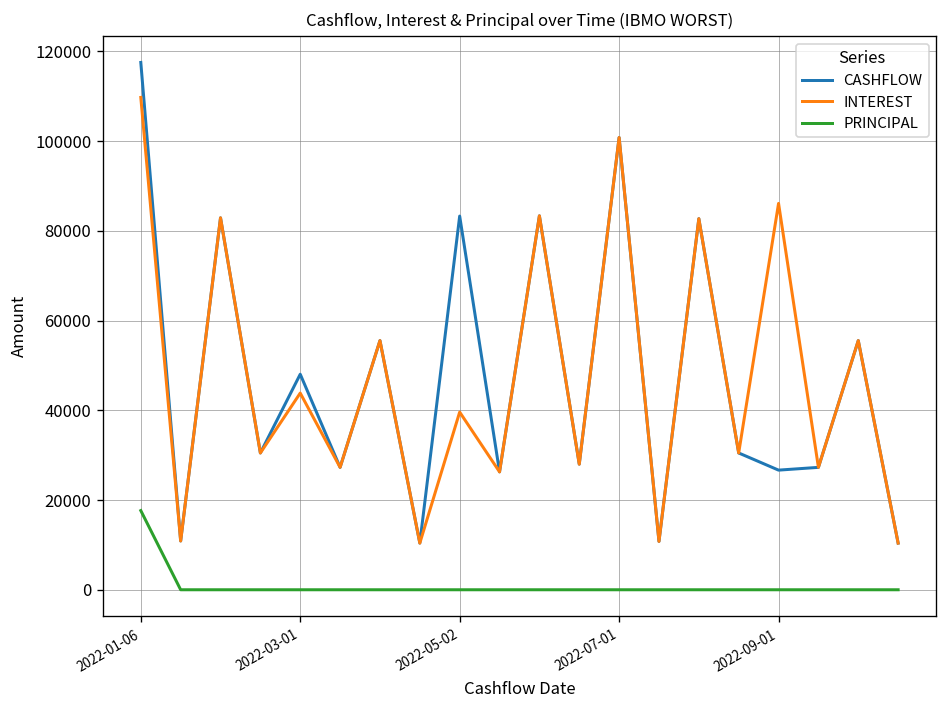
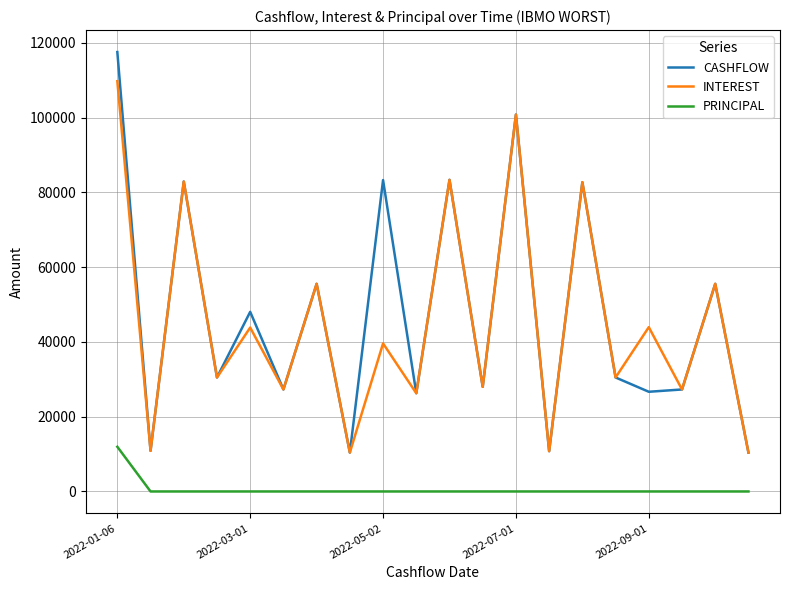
PRINCIPAL, 2022-01-06: 18000 -> 12000
INTEREST, 2022-09-01: 86000 -> 44000
